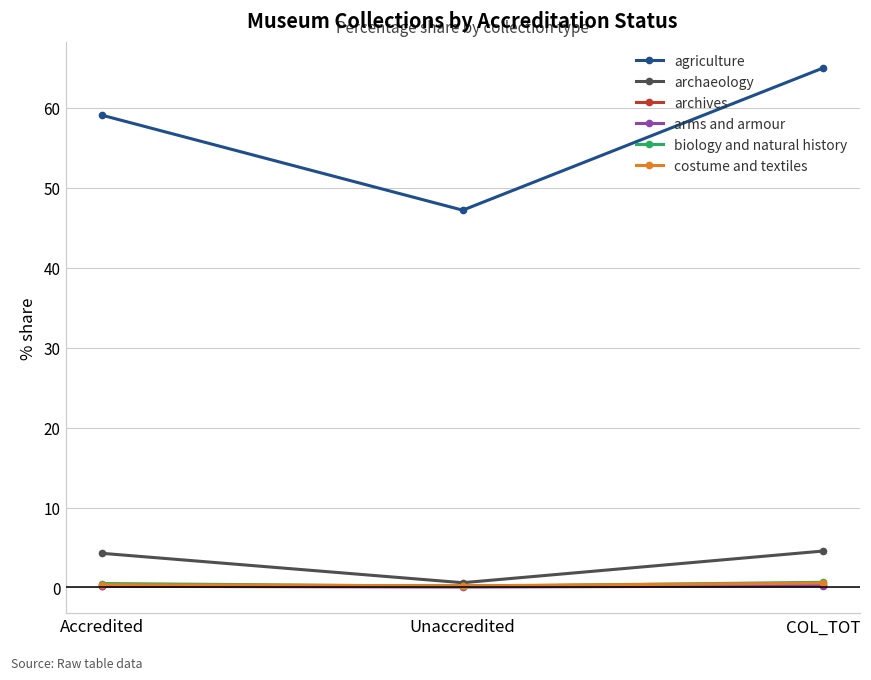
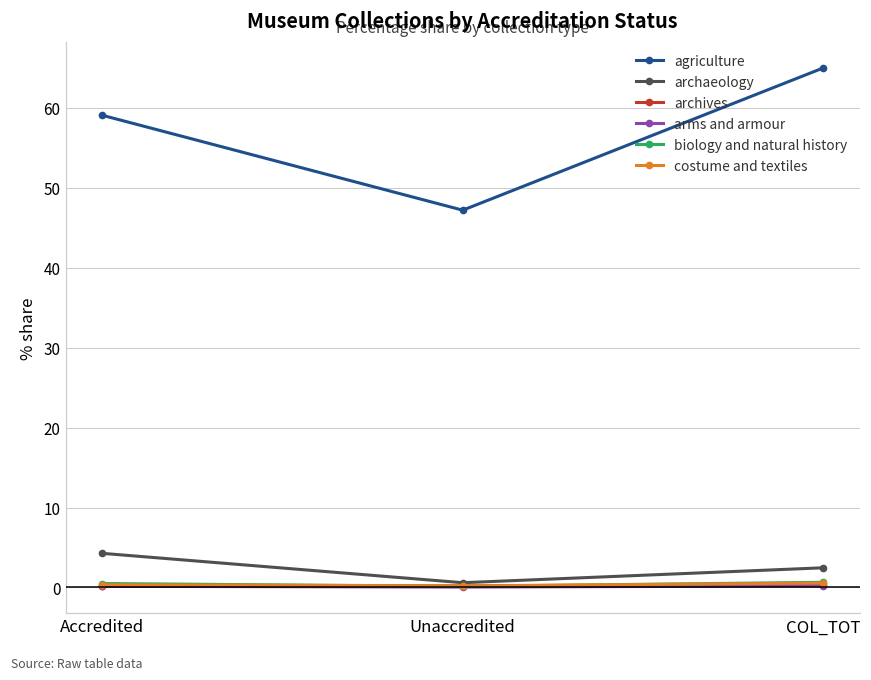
archaeology, COL_TOT: 5 -> 2
